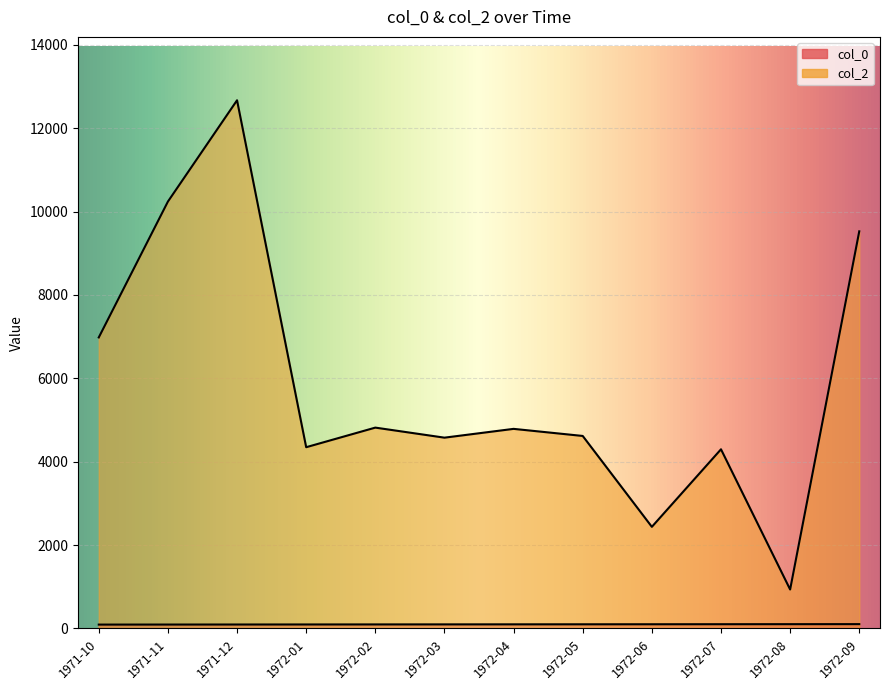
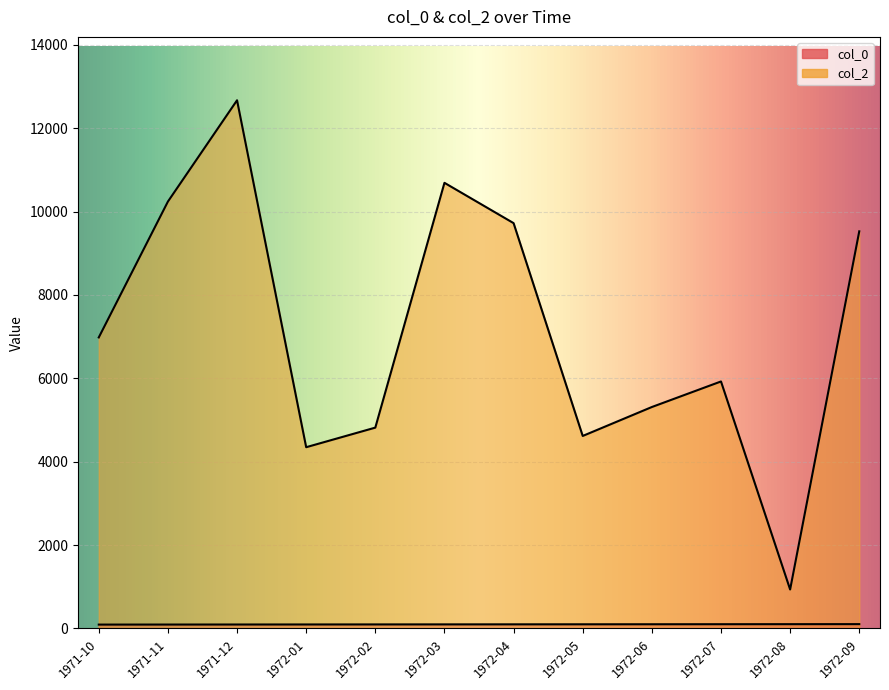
col_2, 1972-03: 4600 -> 10700
col_2, 1972-04: 4800 -> 9700
col_2, 1972-06: 2400 -> 5300
col_2, 1972-07: 4300 -> 5900
